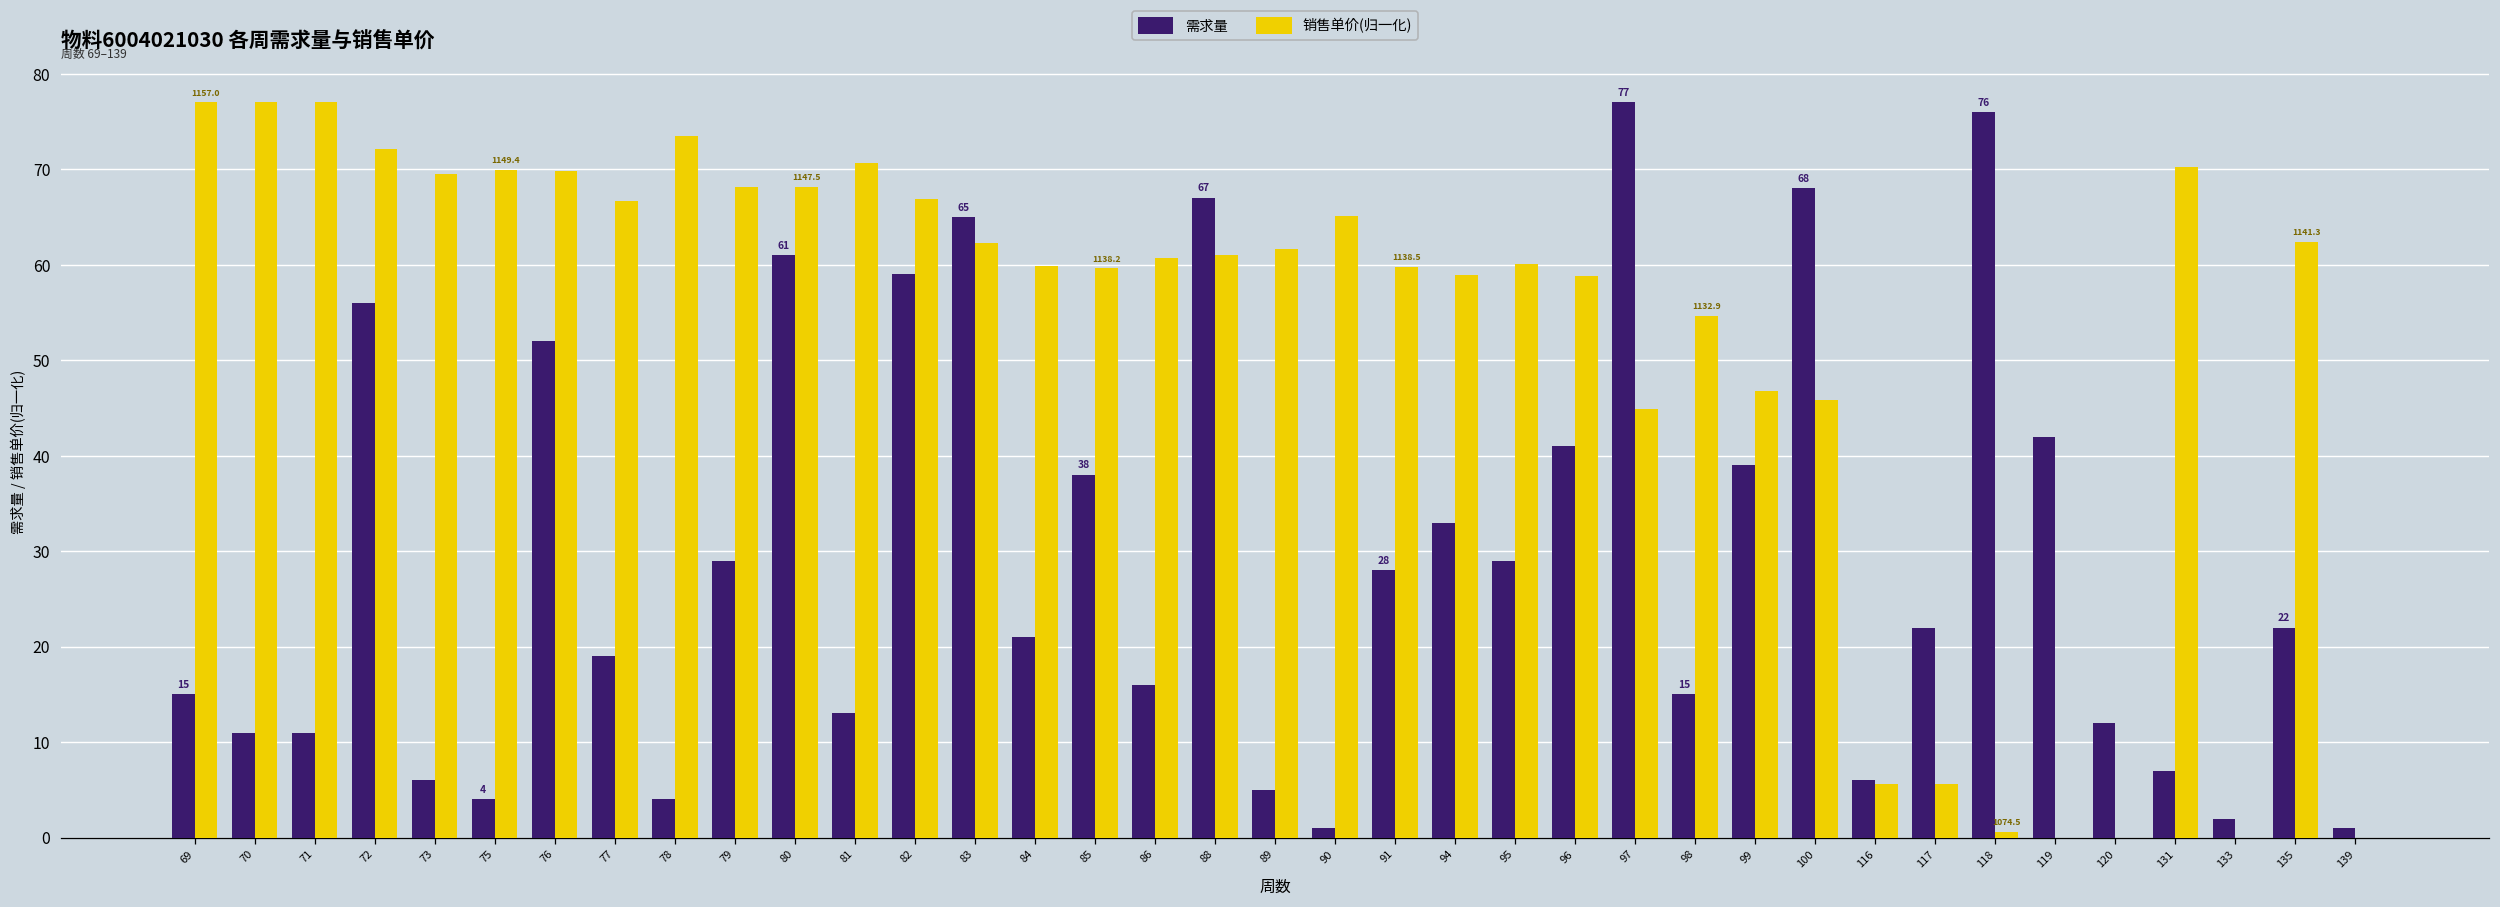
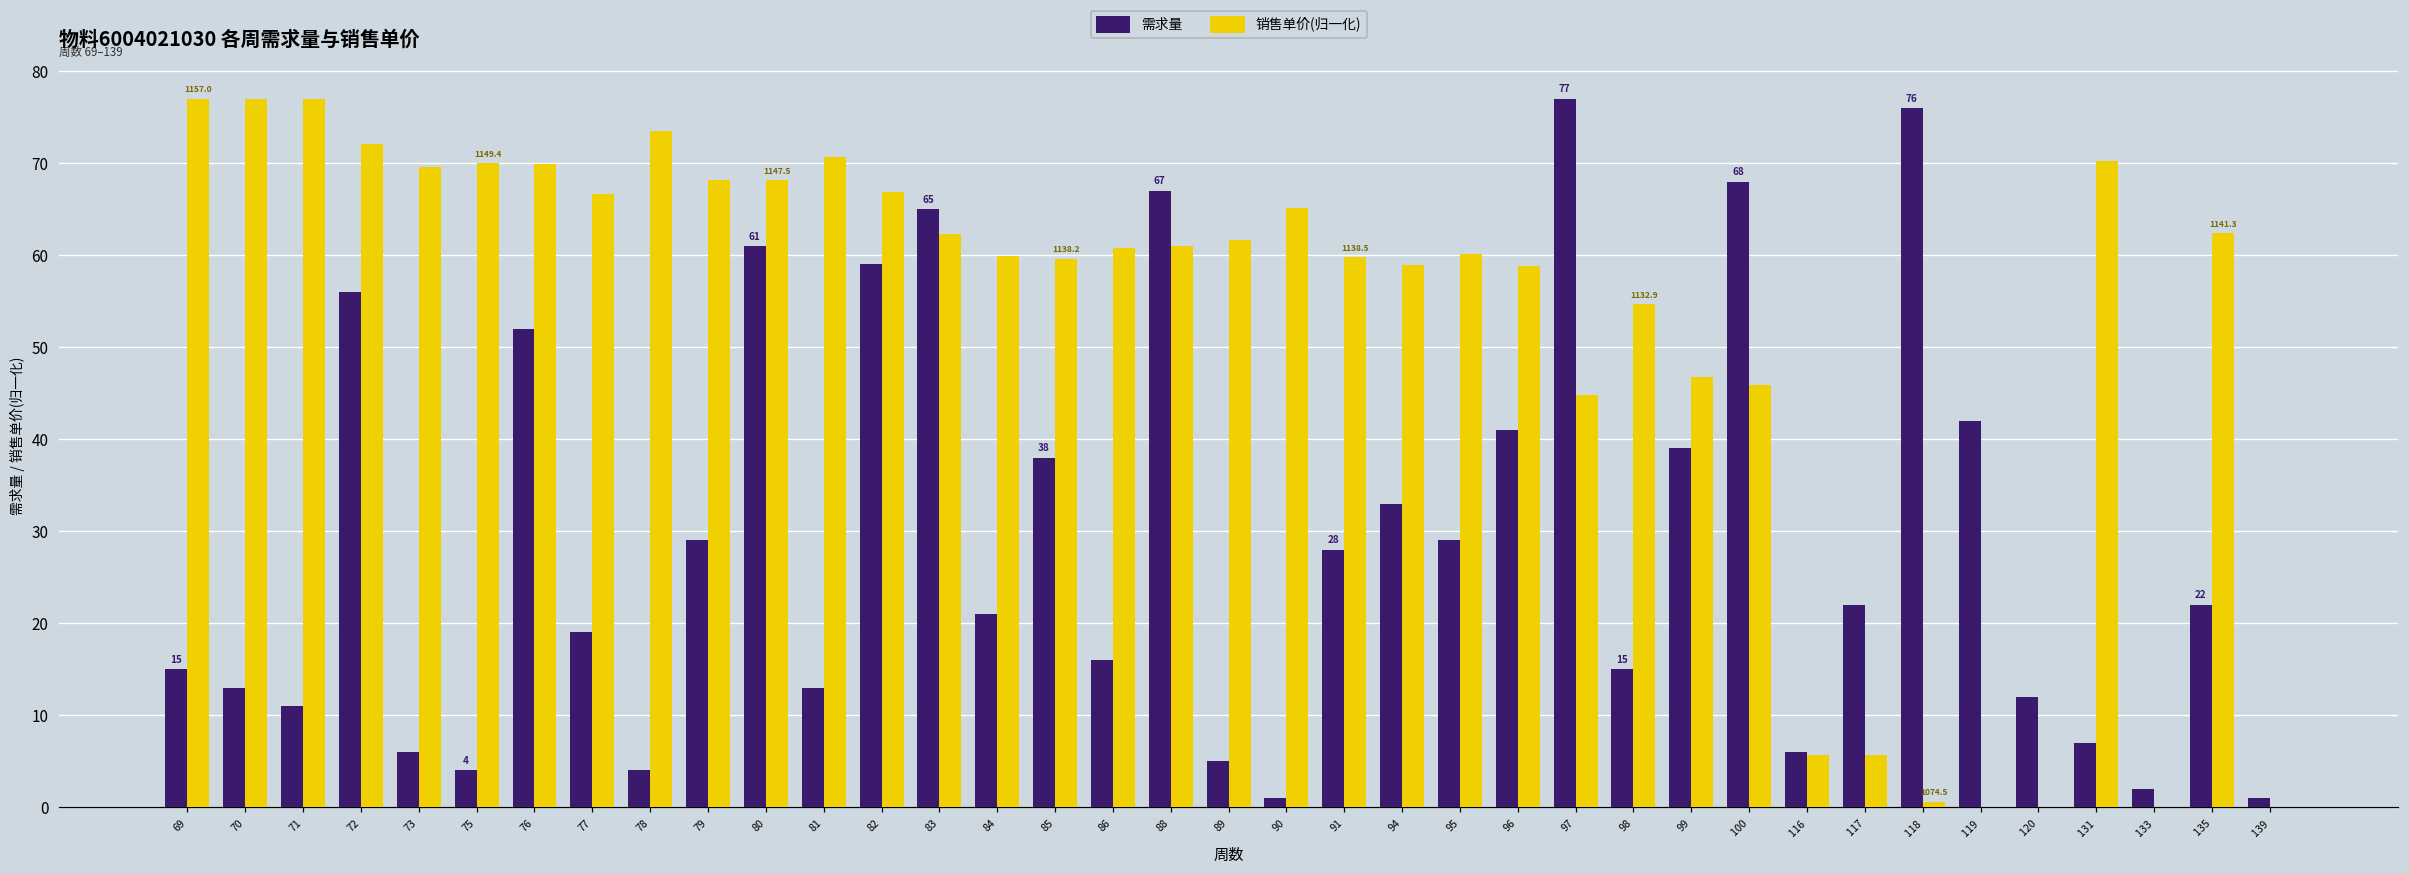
需求量, 70: 11 -> 13
